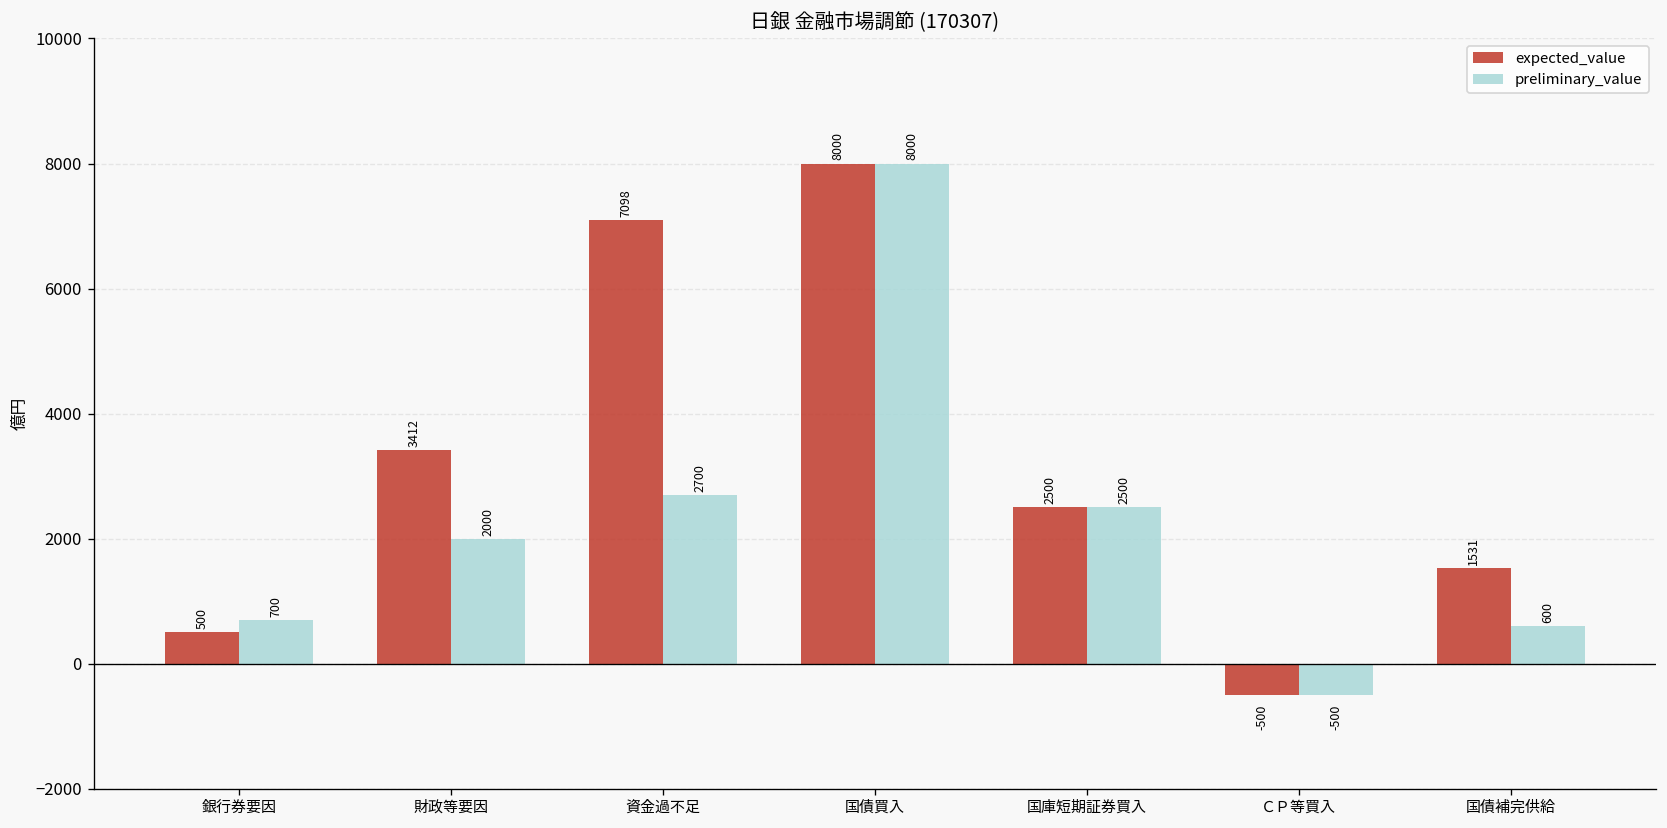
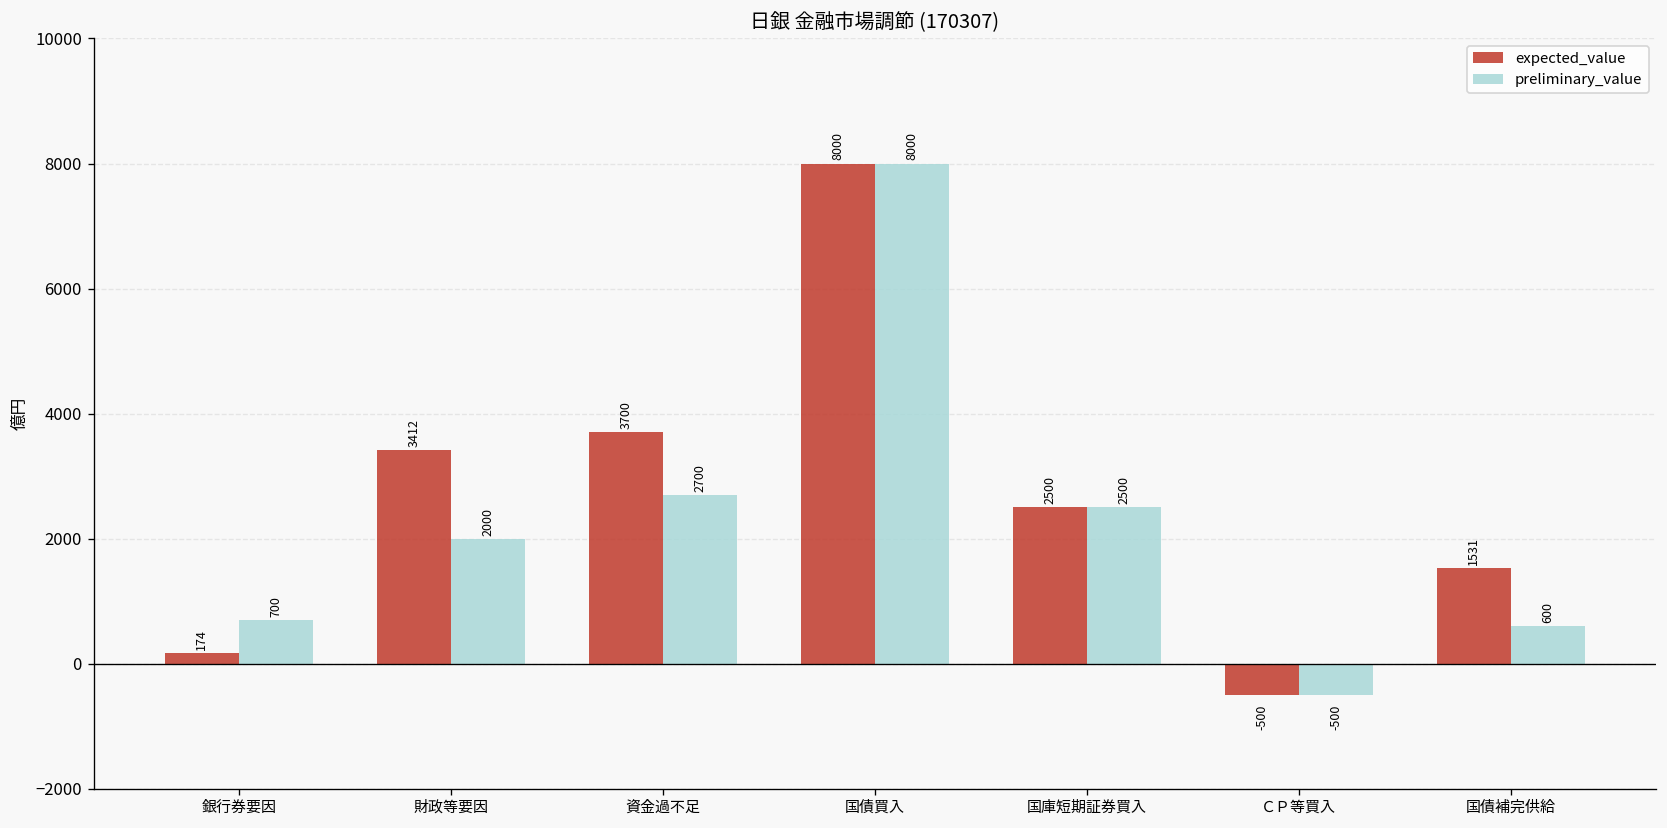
expected_value, 銀行券要因: 500 -> 174
expected_value, 資金過不足: 7098 -> 3700
